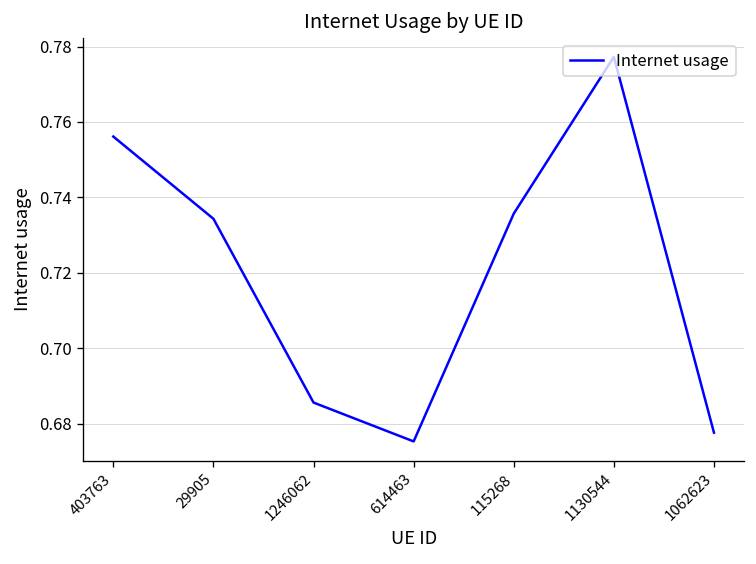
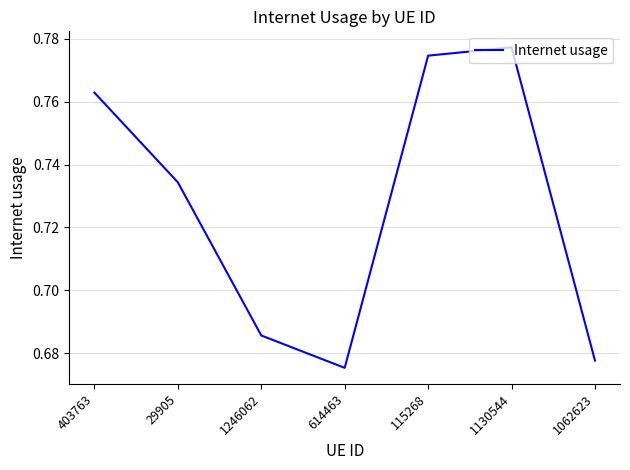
403763: 0.756 -> 0.763
115268: 0.736 -> 0.775
